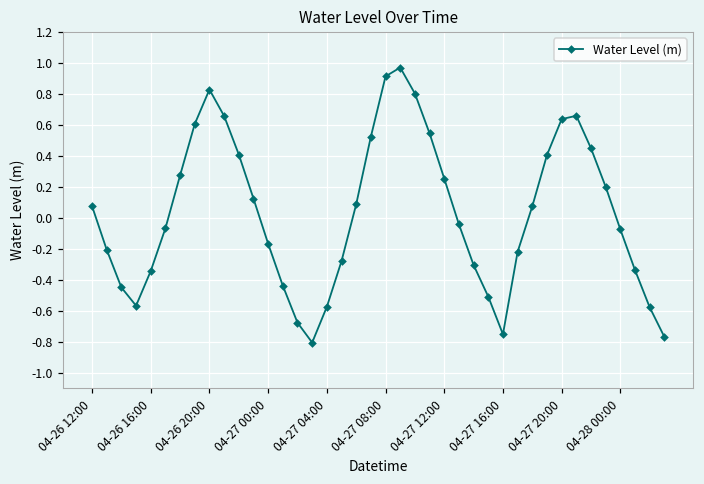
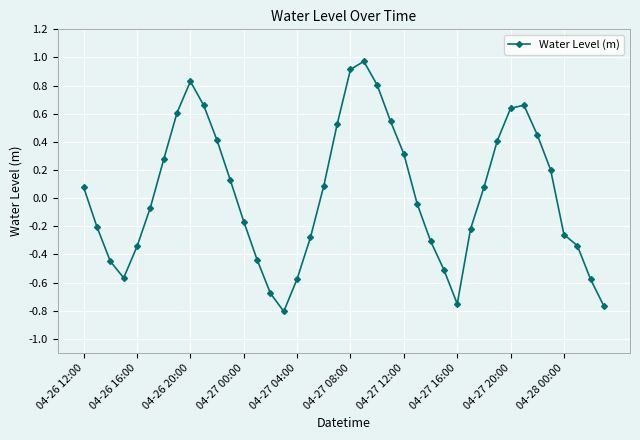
04-27 12:00: 0.25 -> 0.31
04-28 00:00: -0.07 -> -0.26
